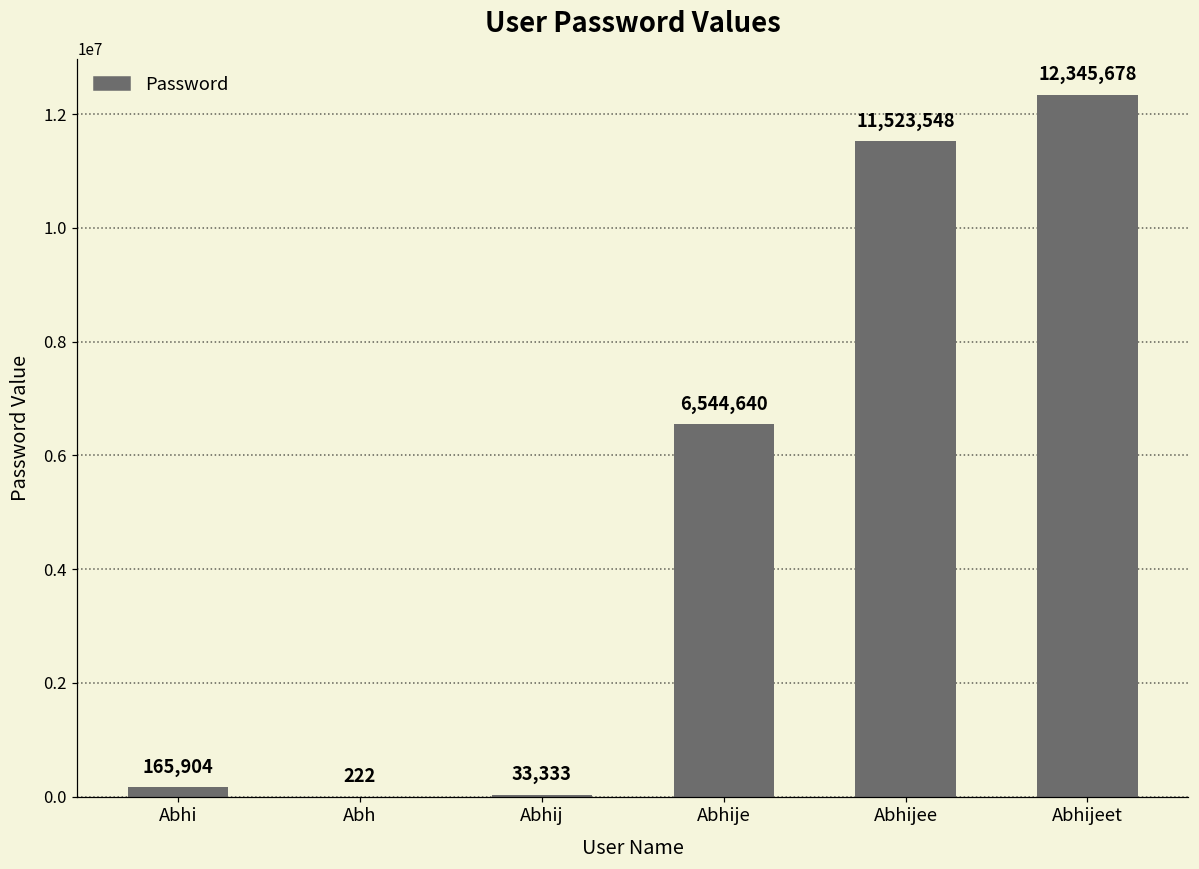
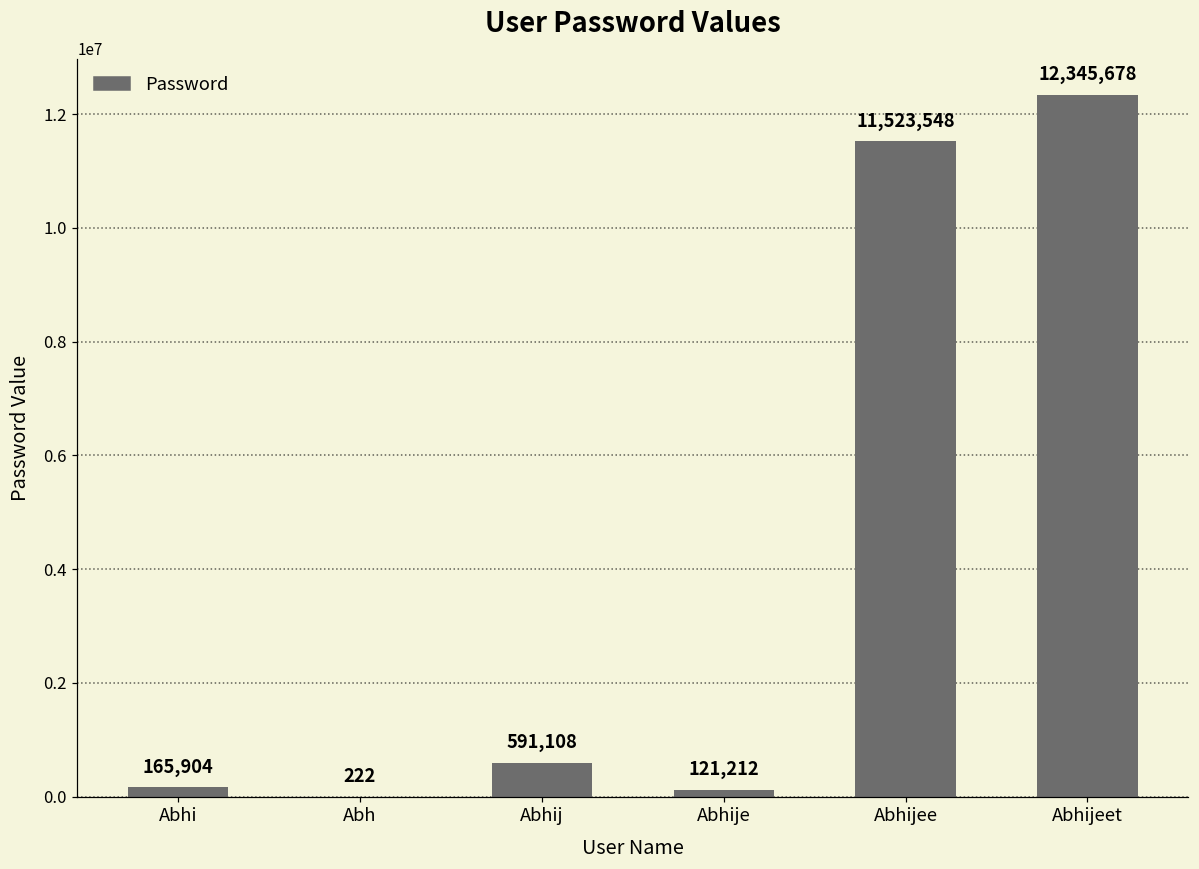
Abhij: 33,333 -> 591,108
Abhije: 6,544,640 -> 121,212
